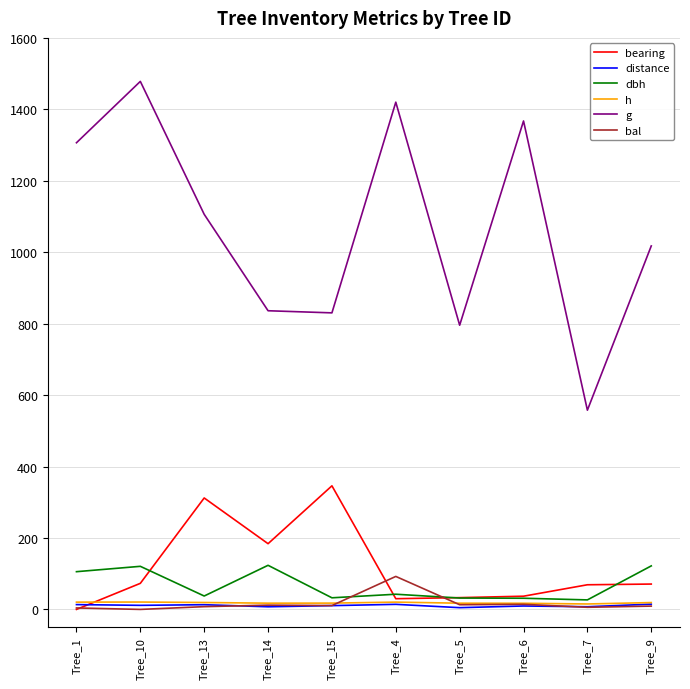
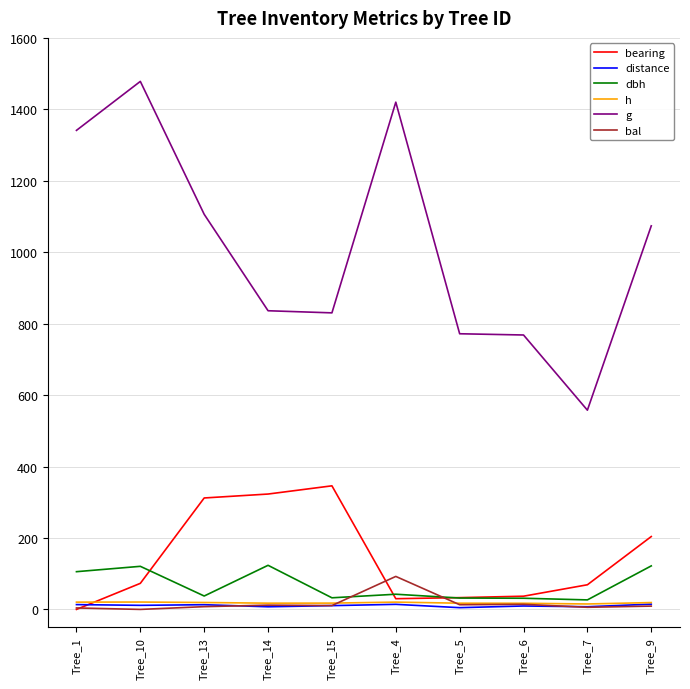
g, Tree_1: 1310 -> 1340
bearing, Tree_14: 180 -> 320
g, Tree_5: 800 -> 770
g, Tree_6: 1370 -> 770
bearing, Tree_9: 70 -> 200
g, Tree_9: 1020 -> 1070
